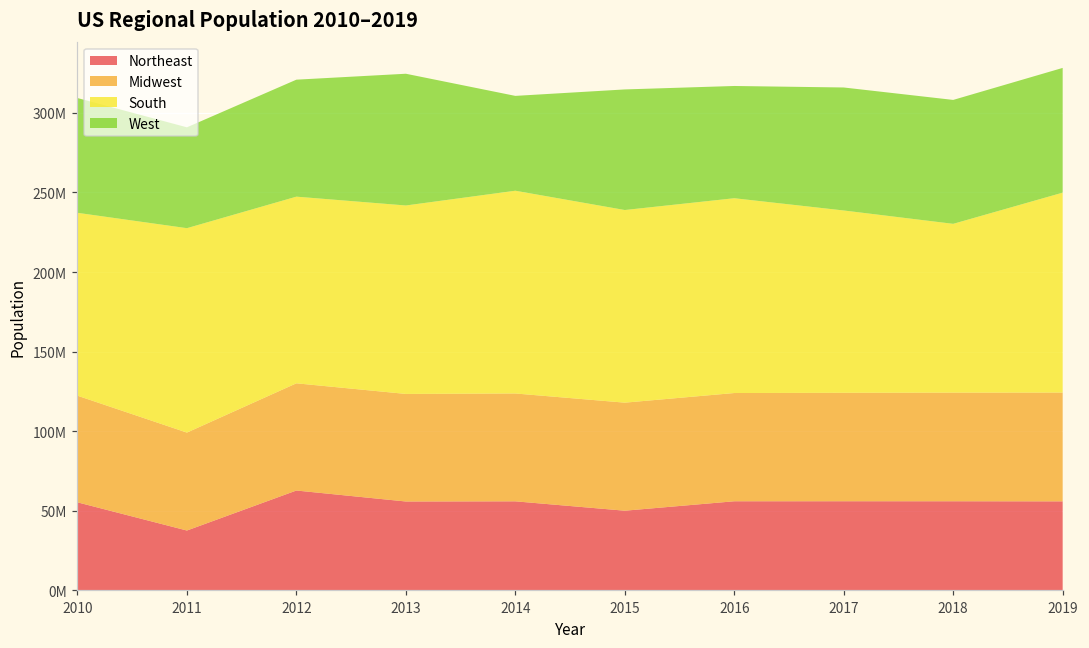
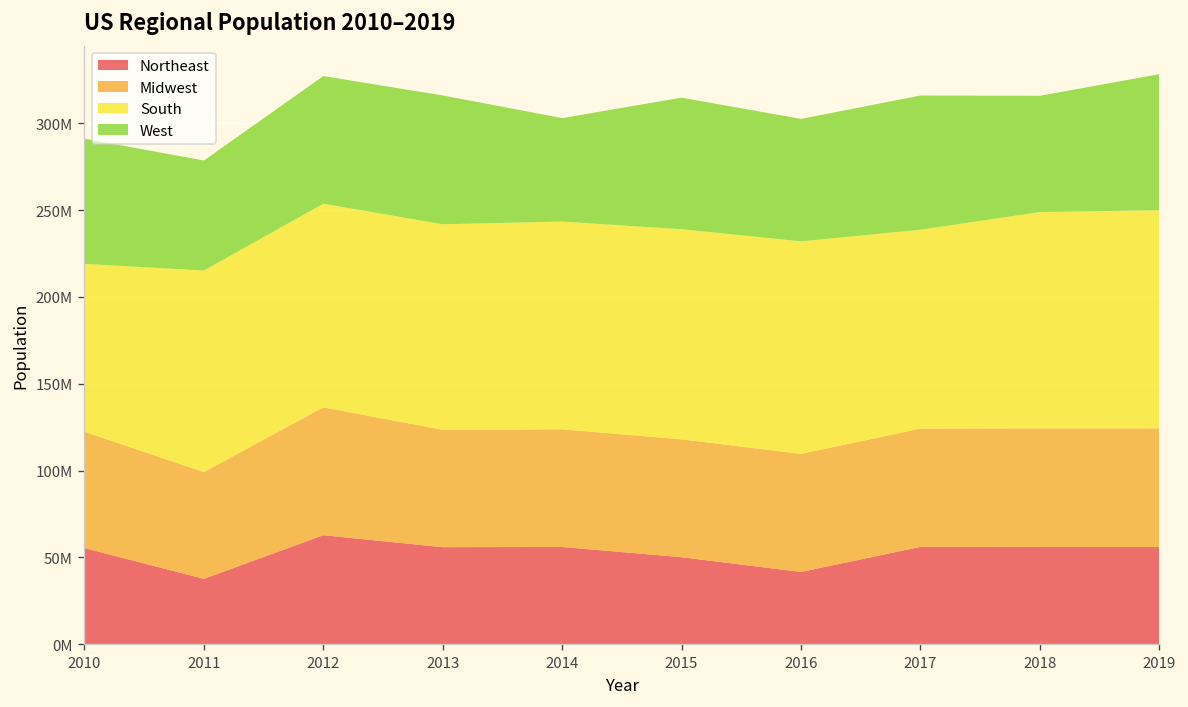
South, 2010: 115000000 -> 97000000
South, 2011: 128000000 -> 116000000
Midwest, 2012: 67000000 -> 74000000
West, 2013: 83000000 -> 74000000
South, 2014: 127000000 -> 120000000
Northeast, 2016: 56000000 -> 42000000
South, 2018: 106000000 -> 125000000
West, 2018: 78000000 -> 67000000
